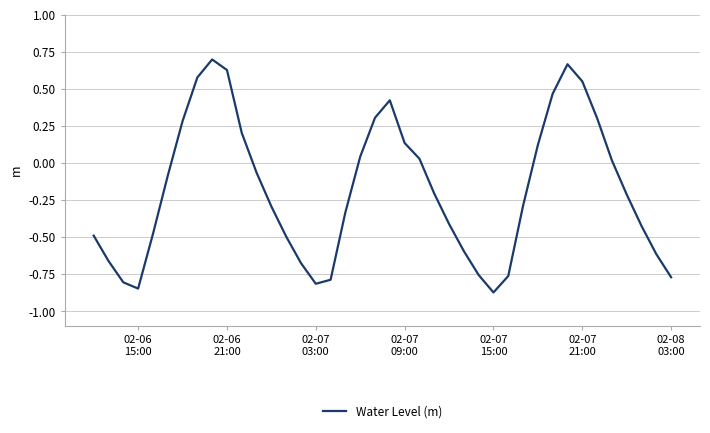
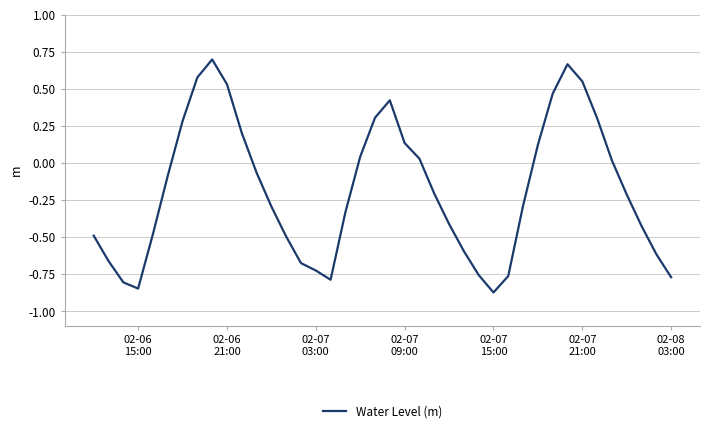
02-06 21:00: 0.63 -> 0.53
02-07 03:00: -0.81 -> -0.72
